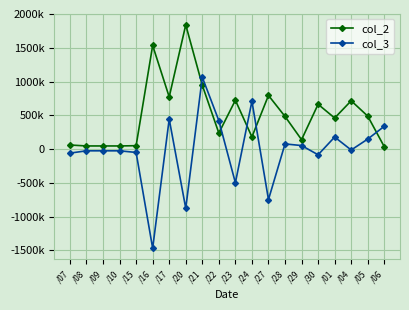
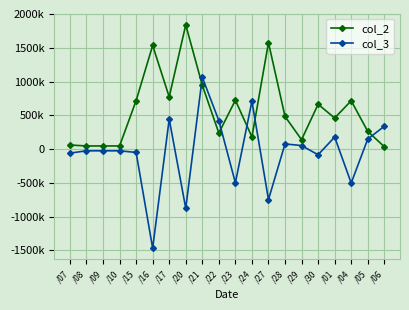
col_2, /15: 100000 -> 700000
col_2, /27: 800000 -> 1600000
col_3, /04: 0 -> -500000
col_2, /05: 500000 -> 300000
